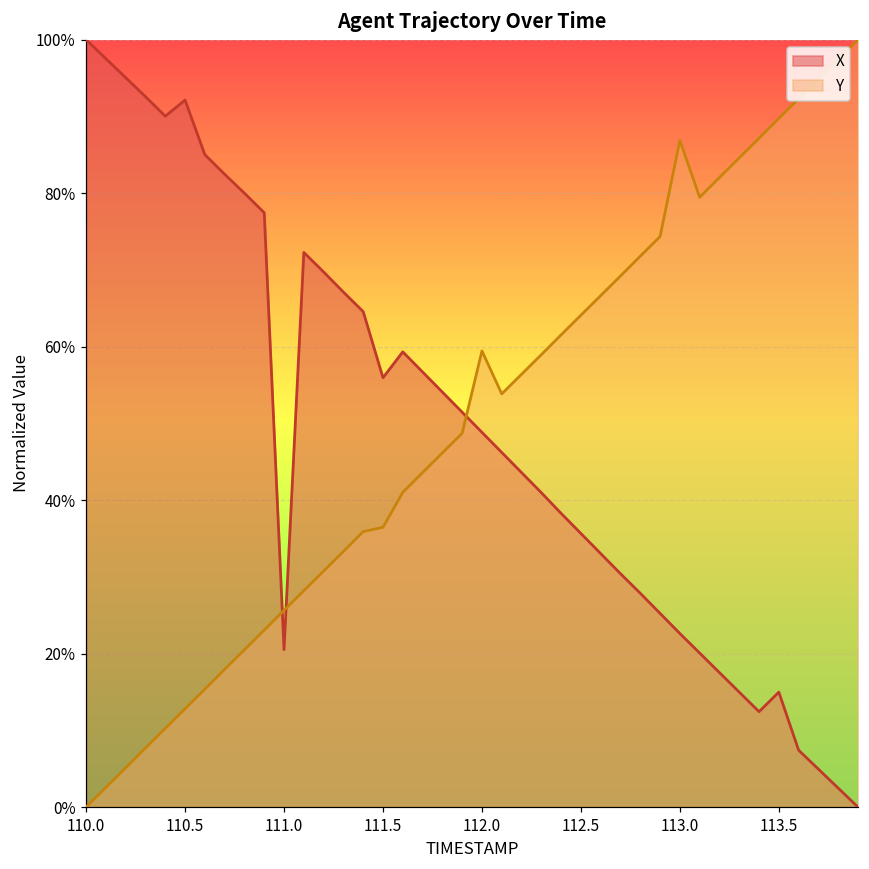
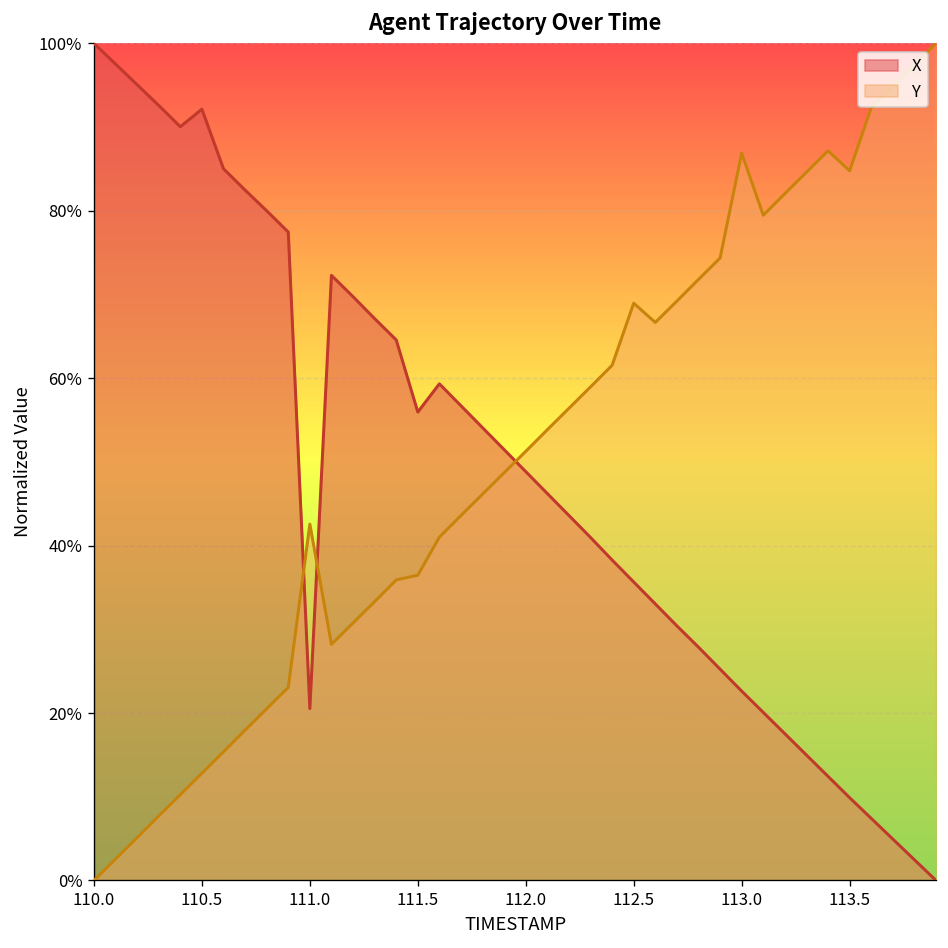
Y, 111.0: 26% -> 43%
Y, 112.0: 59% -> 51%
Y, 112.5: 64% -> 69%
X, 113.5: 15% -> 10%
Y, 113.5: 90% -> 85%
